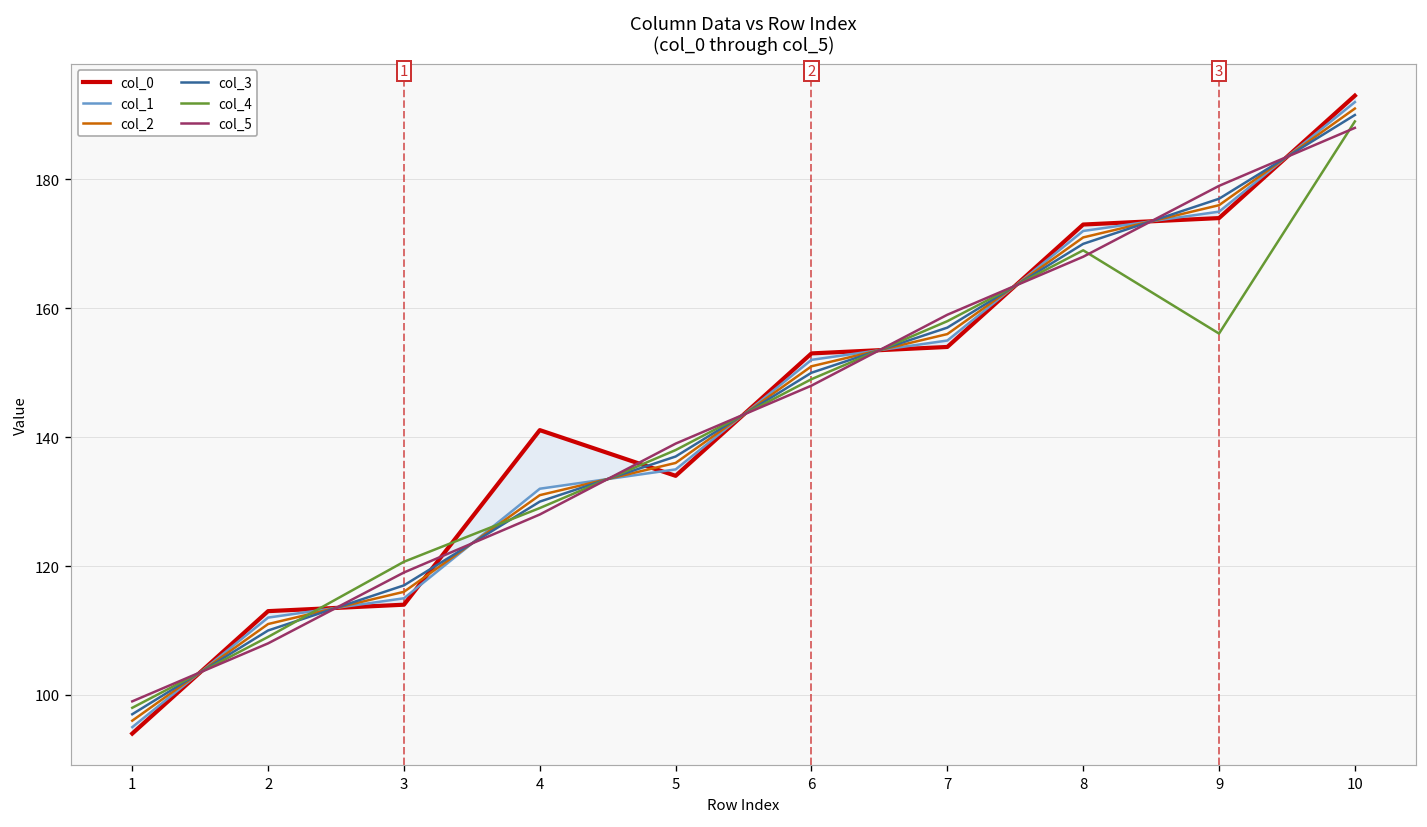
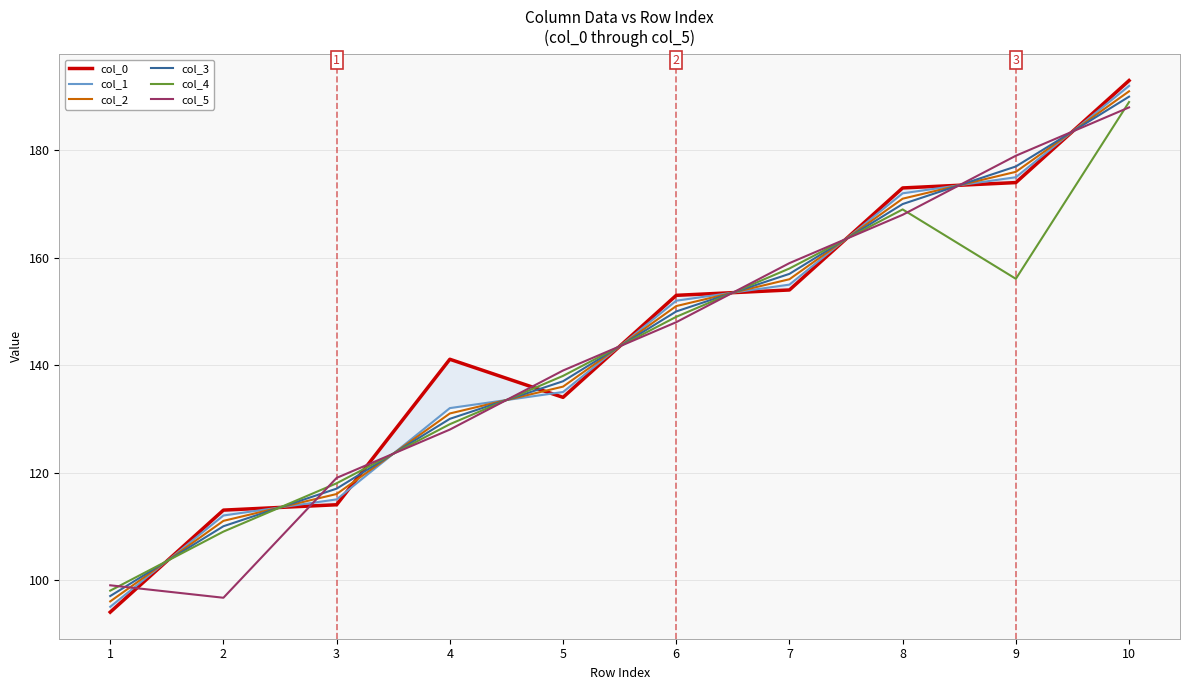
col_5, 2: 108 -> 97
col_4, 3: 121 -> 118
